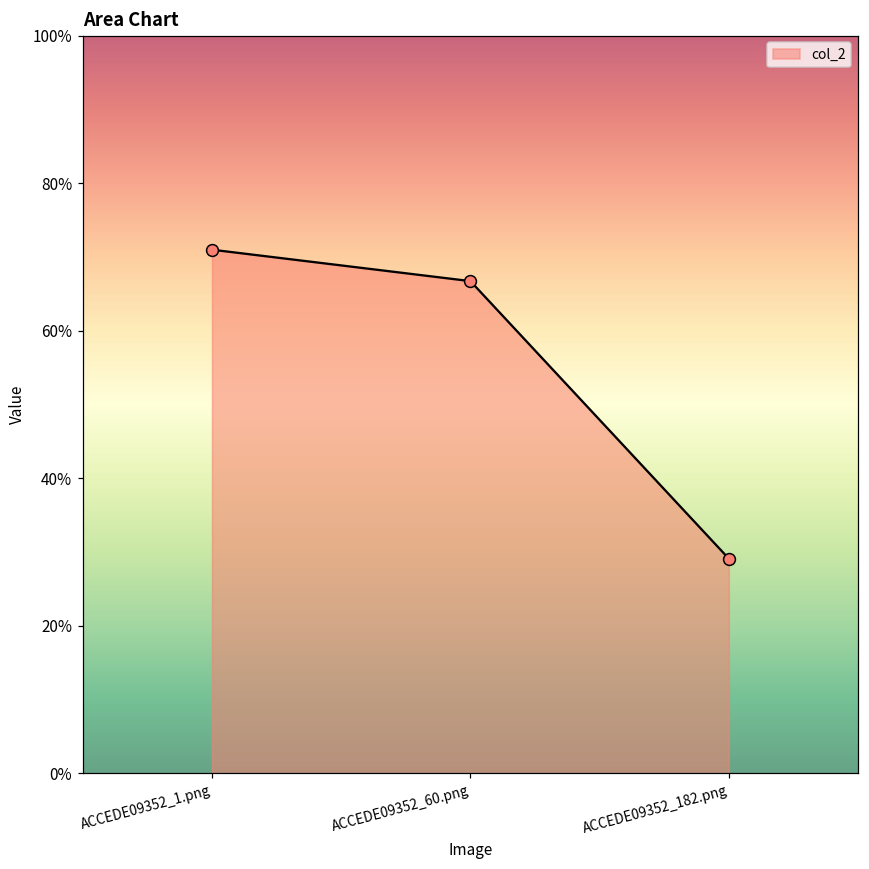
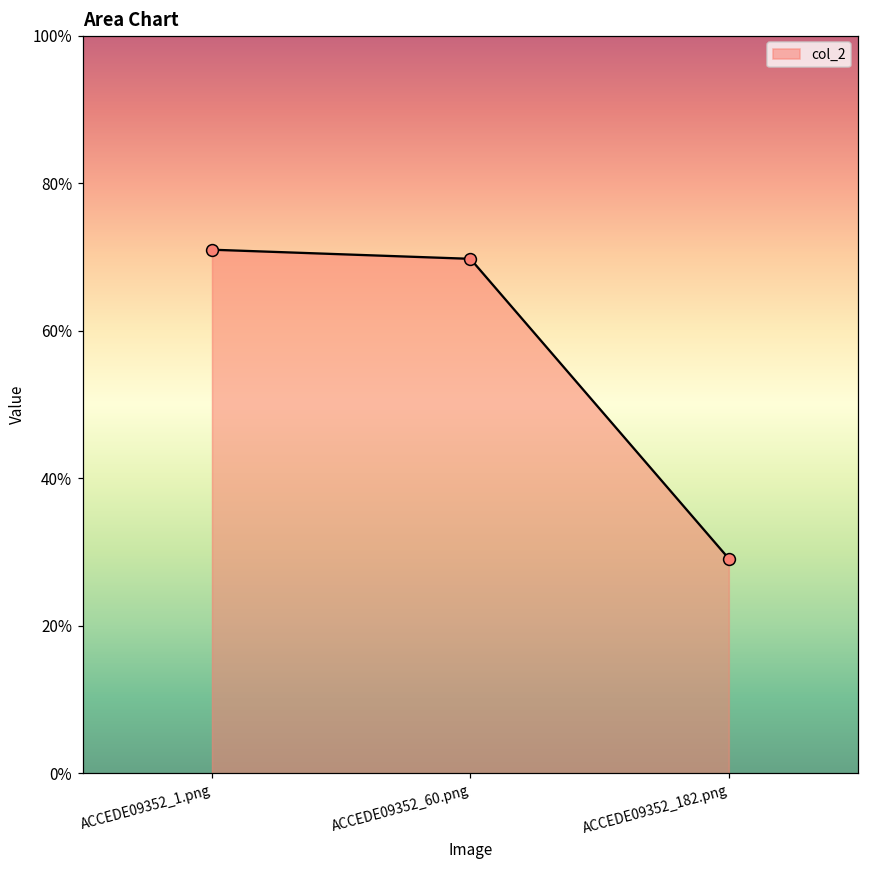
ACCEDE09352_60.png: 67% -> 70%
